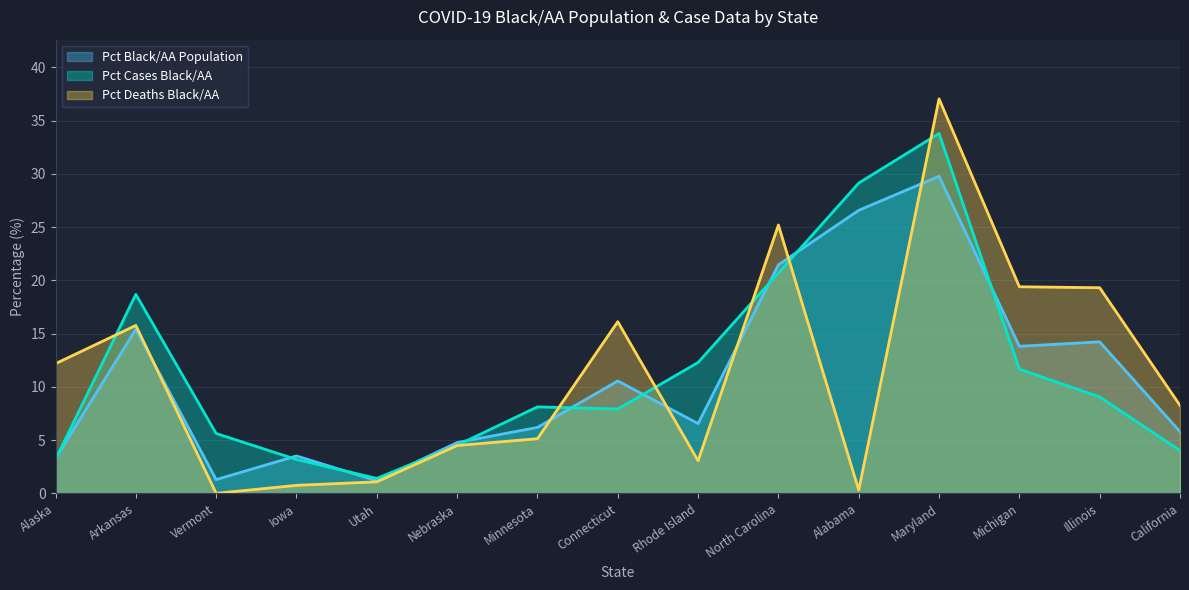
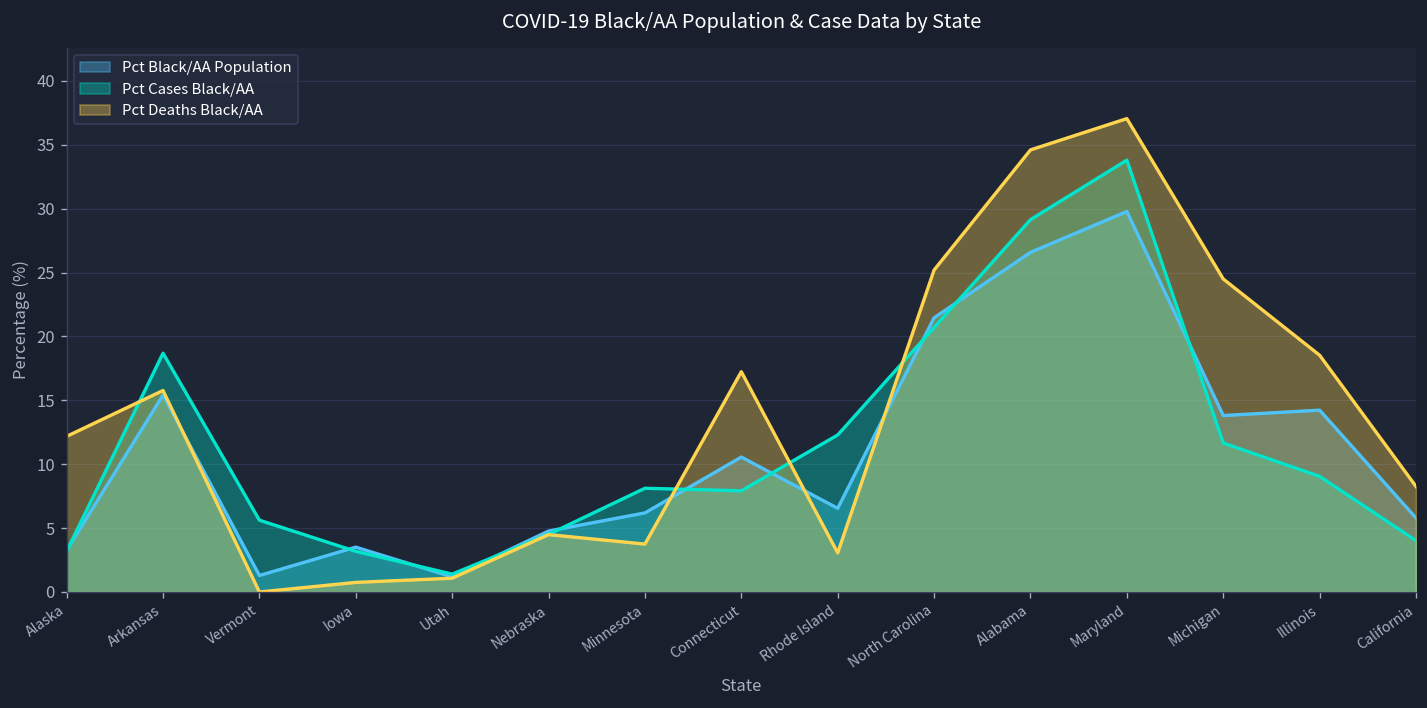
Pct Deaths Black/AA, Minnesota: 5.1 -> 3.8
Pct Deaths Black/AA, Connecticut: 16.1 -> 17.2
Pct Deaths Black/AA, Alabama: 0.3 -> 34.6
Pct Deaths Black/AA, Michigan: 19.4 -> 24.5
Pct Deaths Black/AA, Illinois: 19.3 -> 18.5
